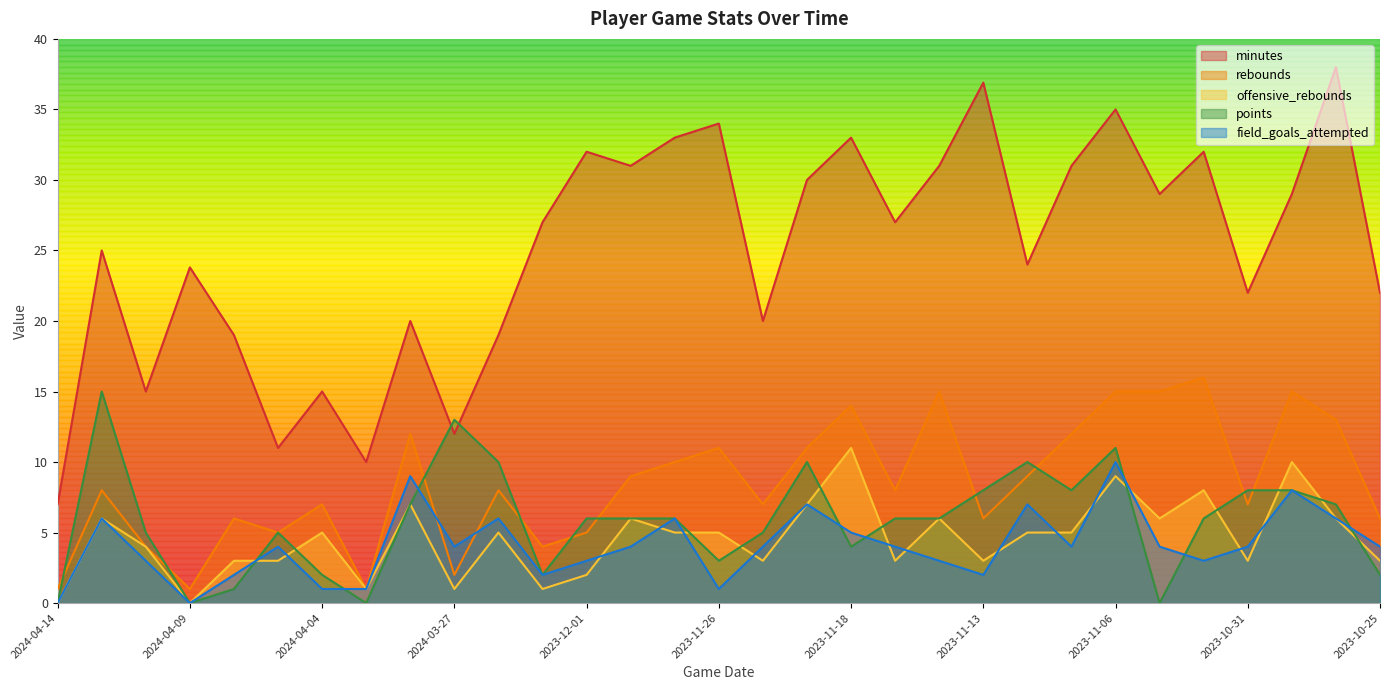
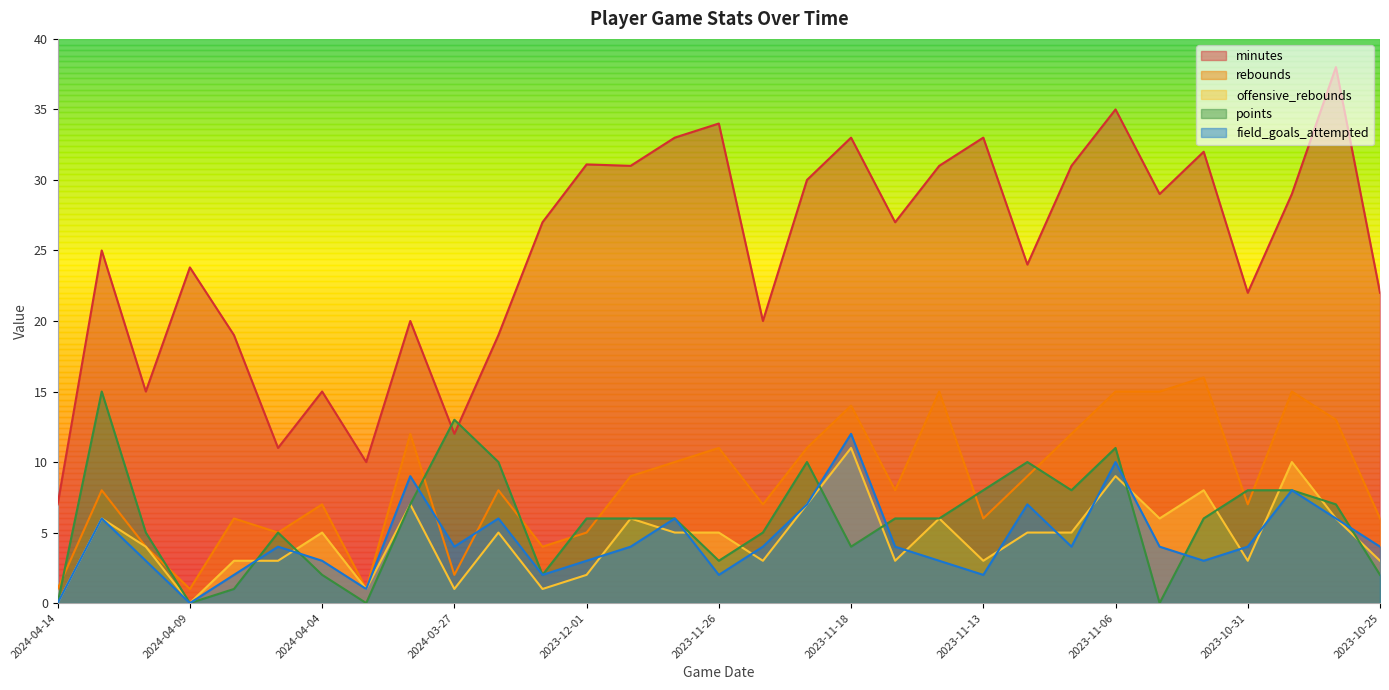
field_goals_attempted, 2024-04-04: 1 -> 3
minutes, 2023-12-01: 32.0 -> 31.1
field_goals_attempted, 2023-11-26: 1 -> 2
field_goals_attempted, 2023-11-18: 5 -> 12
minutes, 2023-11-13: 36.9 -> 33.0
